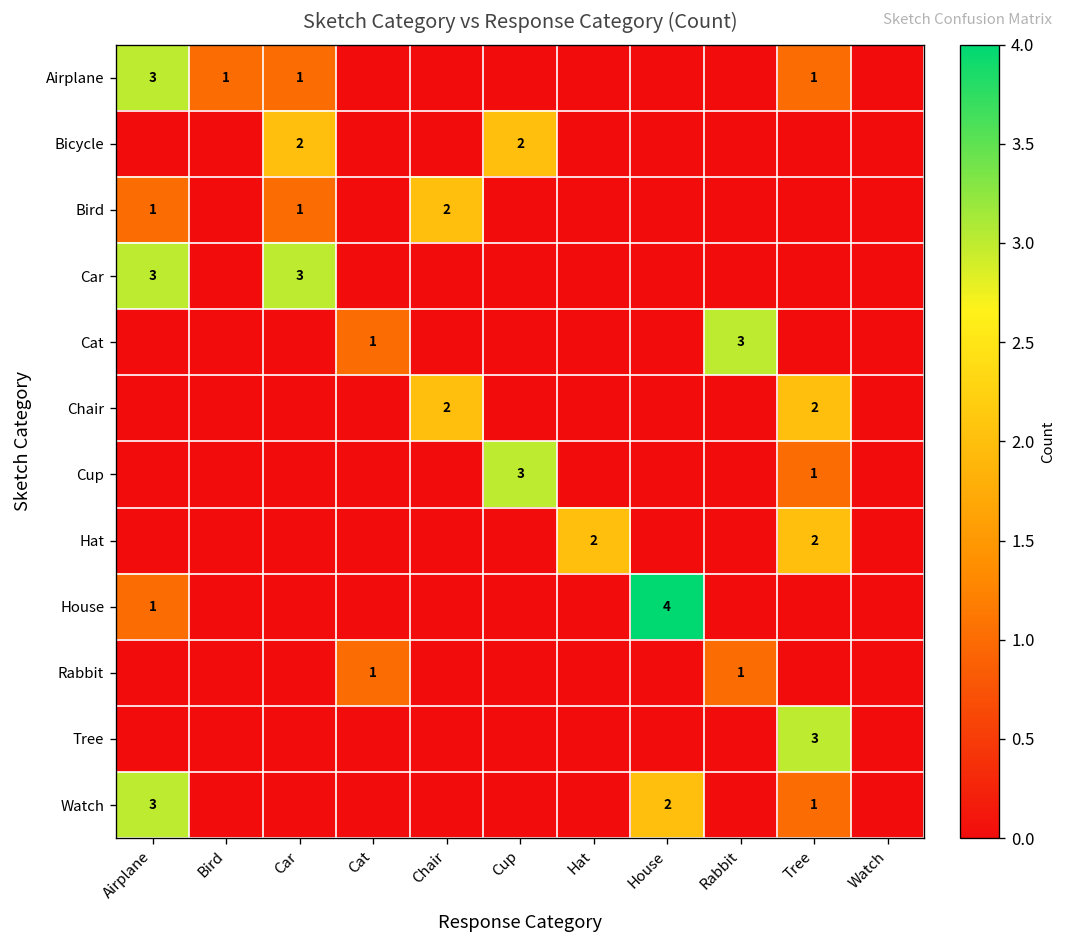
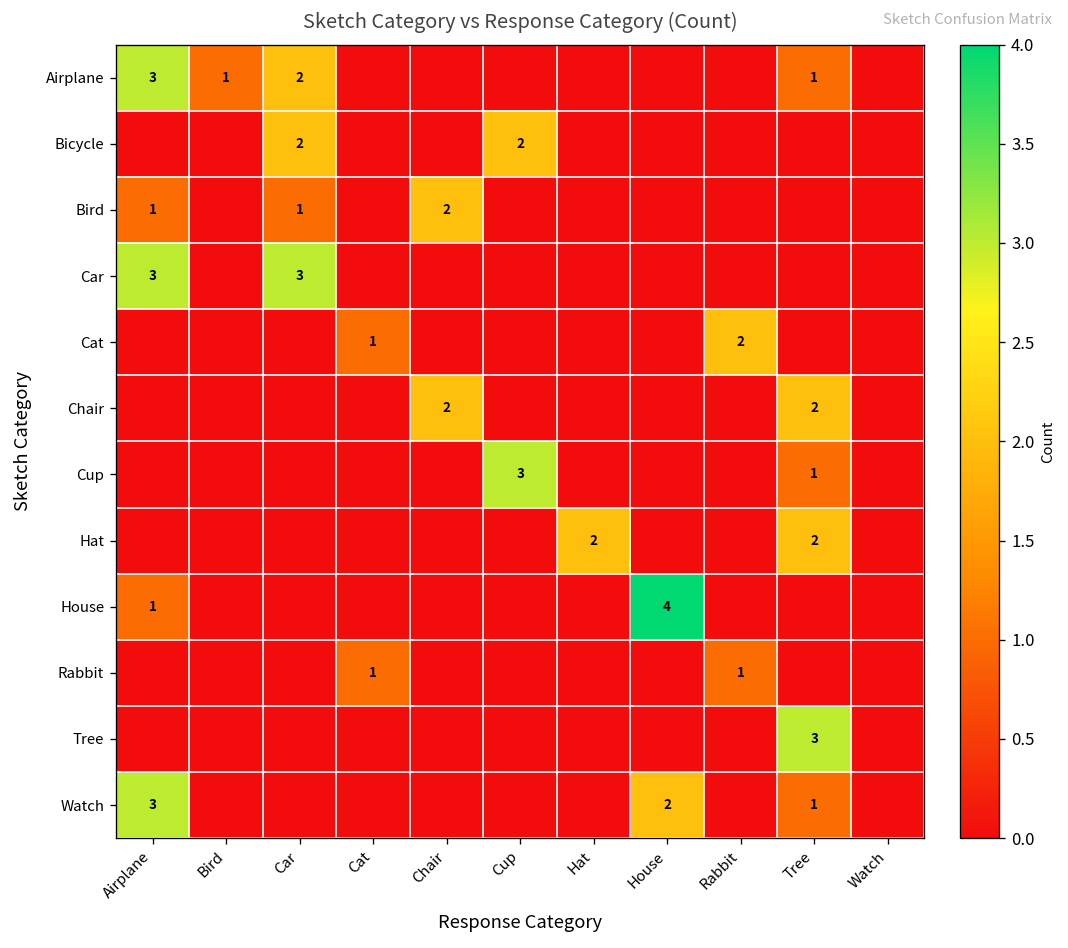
Airplane, Car: 1 -> 2
Cat, Rabbit: 3 -> 2
